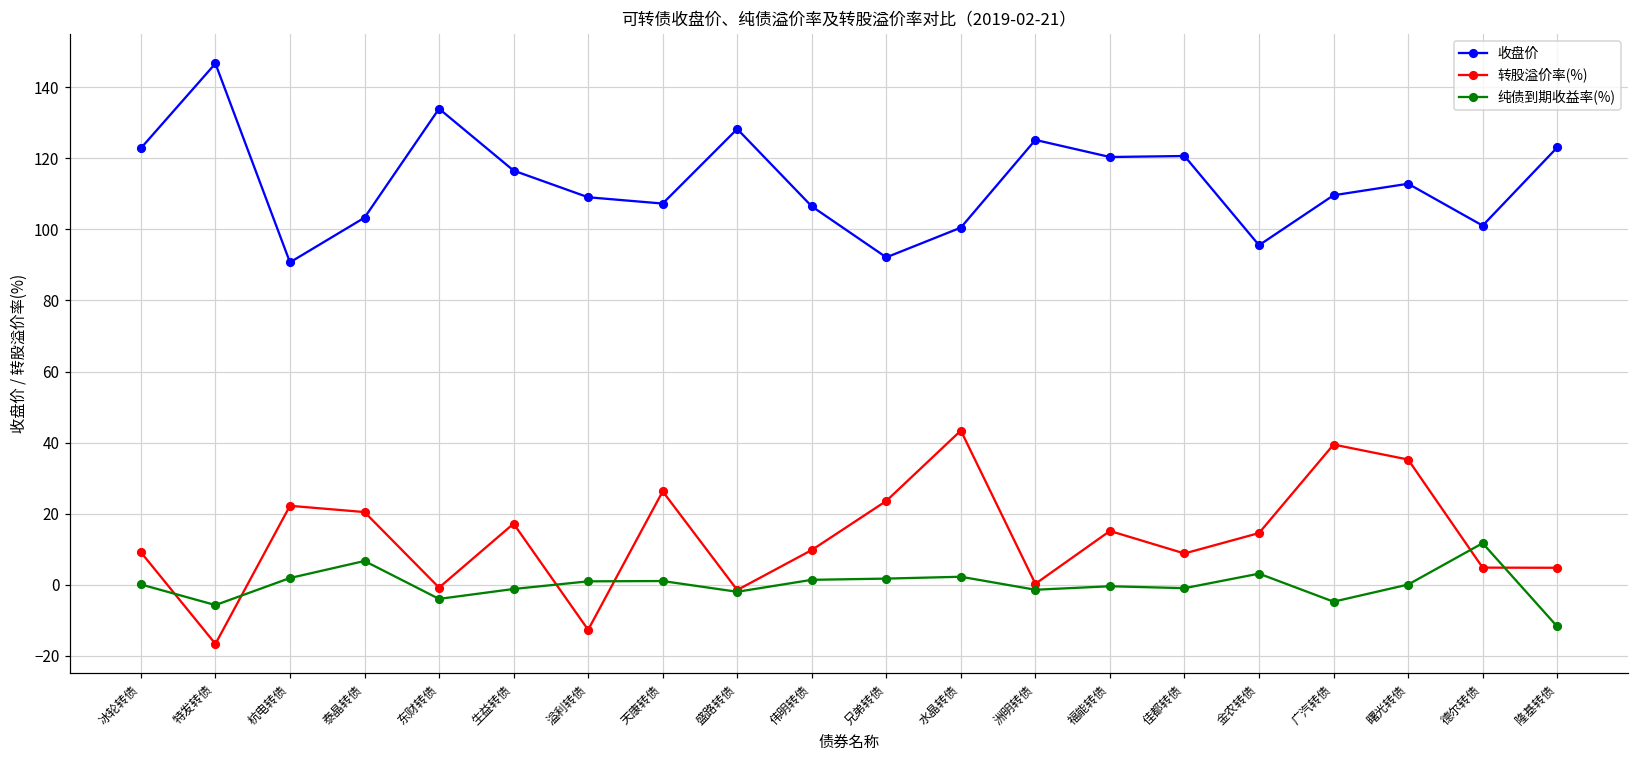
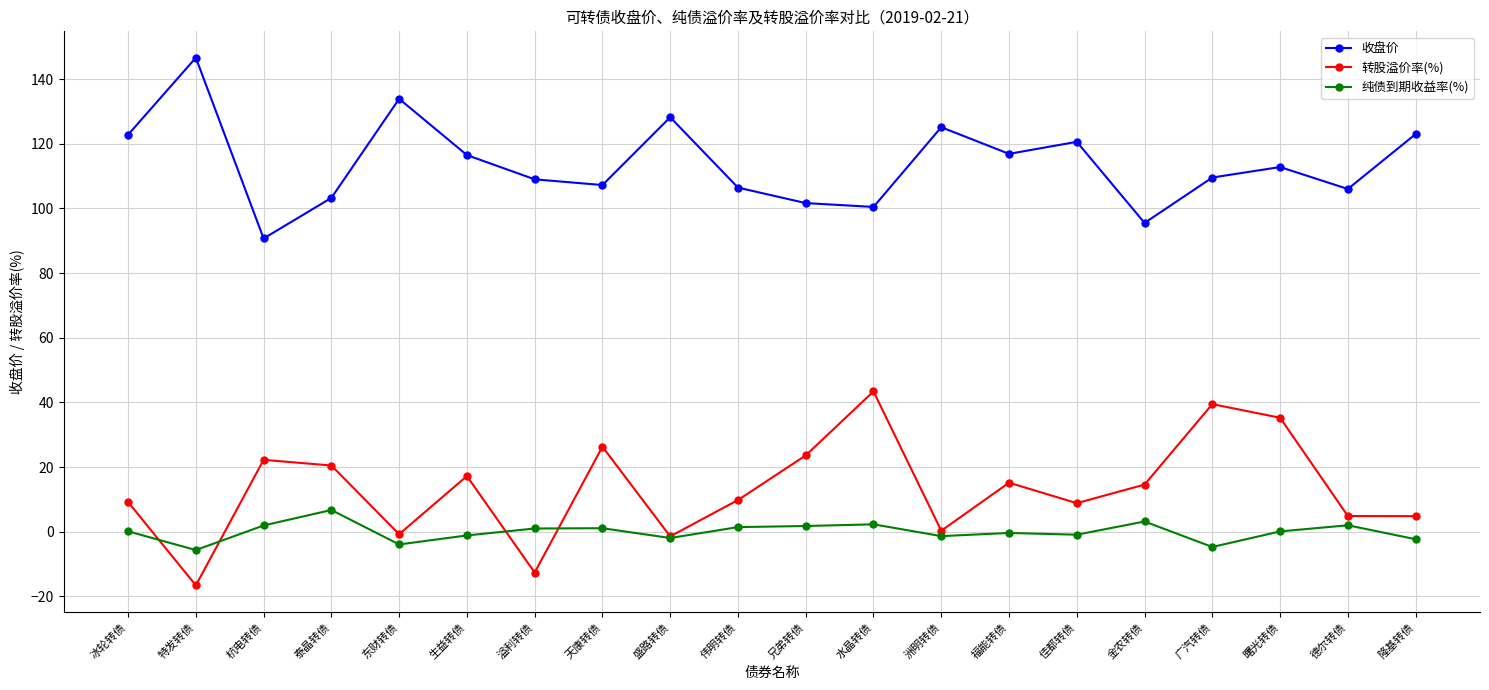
收盘价, 兄弟转债: 92 -> 102
收盘价, 福能转债: 120 -> 117
收盘价, 德尔转债: 101 -> 106
纯债到期收益率(%), 德尔转债: 12 -> 2
纯债到期收益率(%), 隆基转债: -12 -> -2
